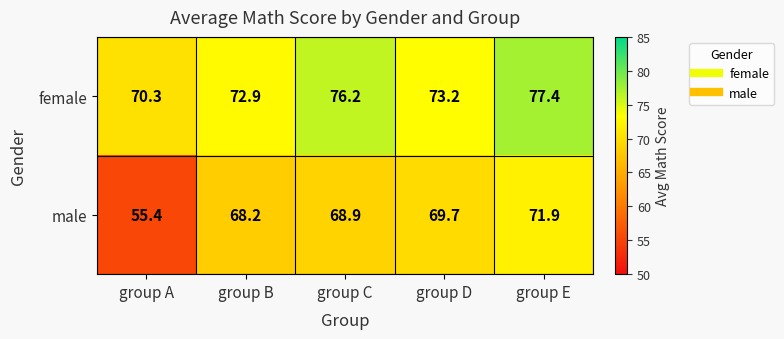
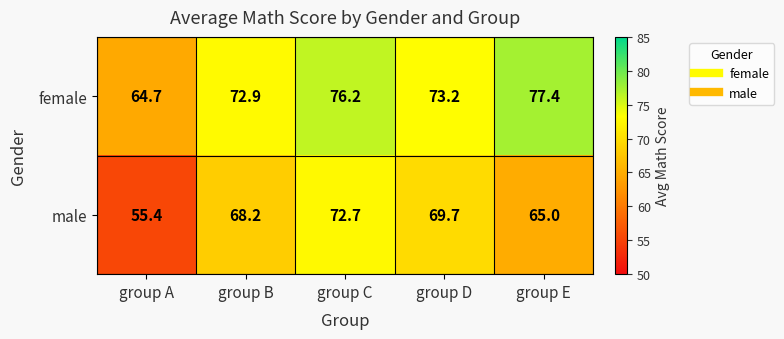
female, group A: 70.3 -> 64.7
male, group C: 68.9 -> 72.7
male, group E: 71.9 -> 65.0
